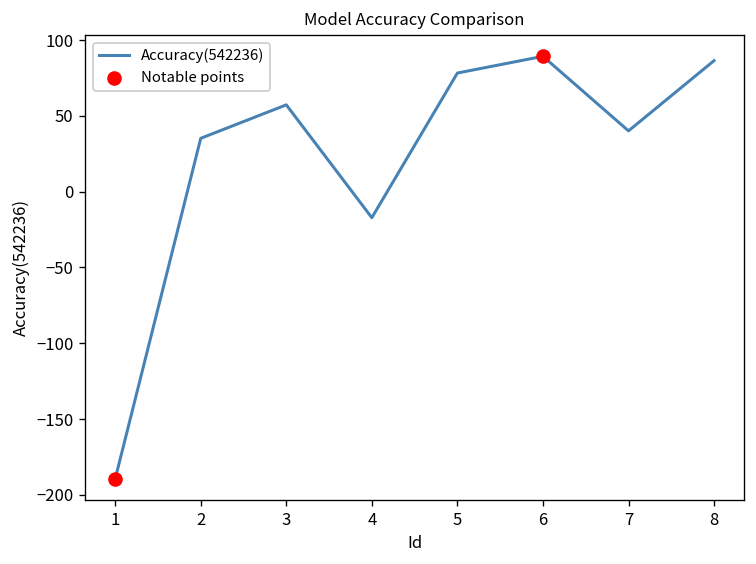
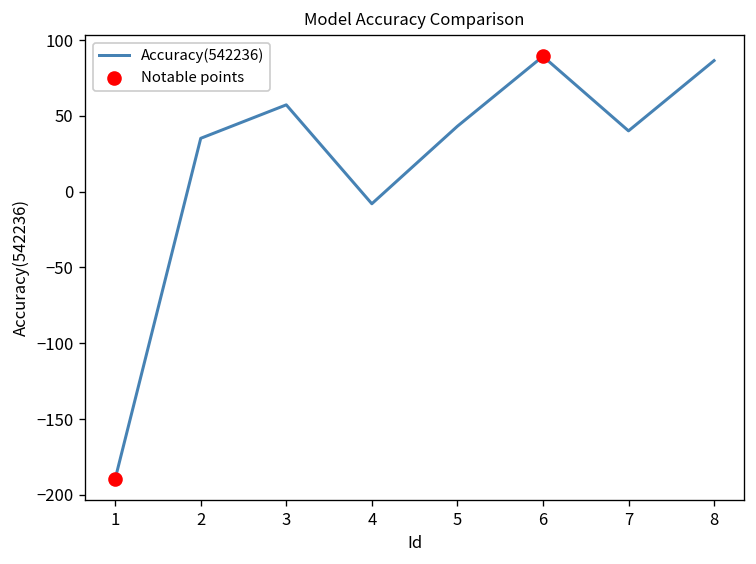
Accuracy(542236), 4: -17 -> -8
Accuracy(542236), 5: 78 -> 43
